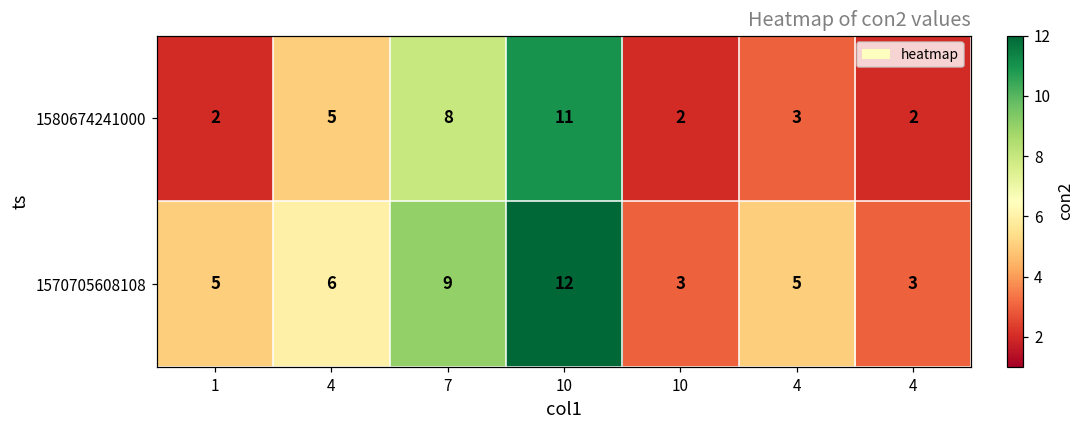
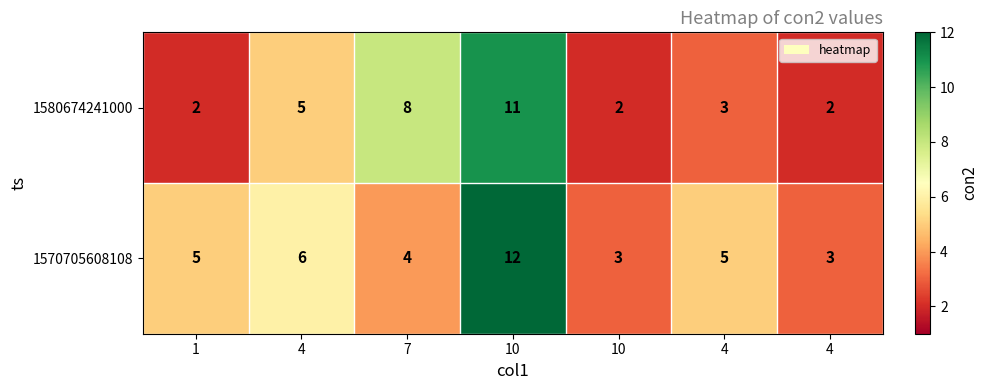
1570705608108, 7: 9 -> 4
